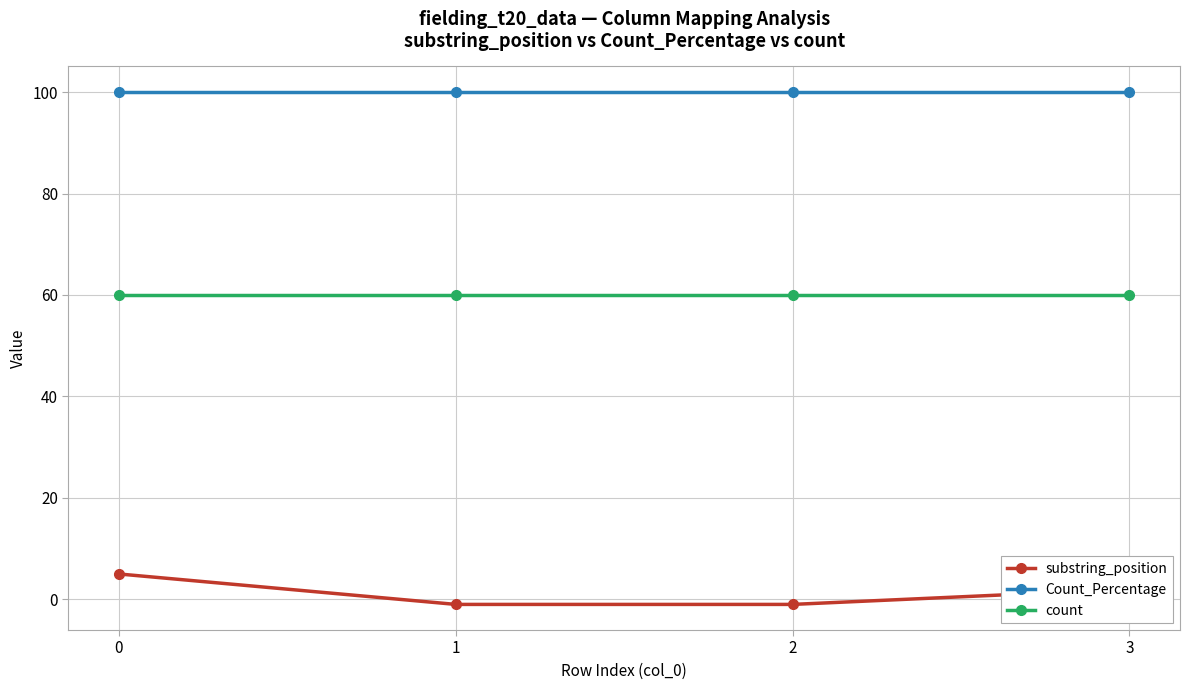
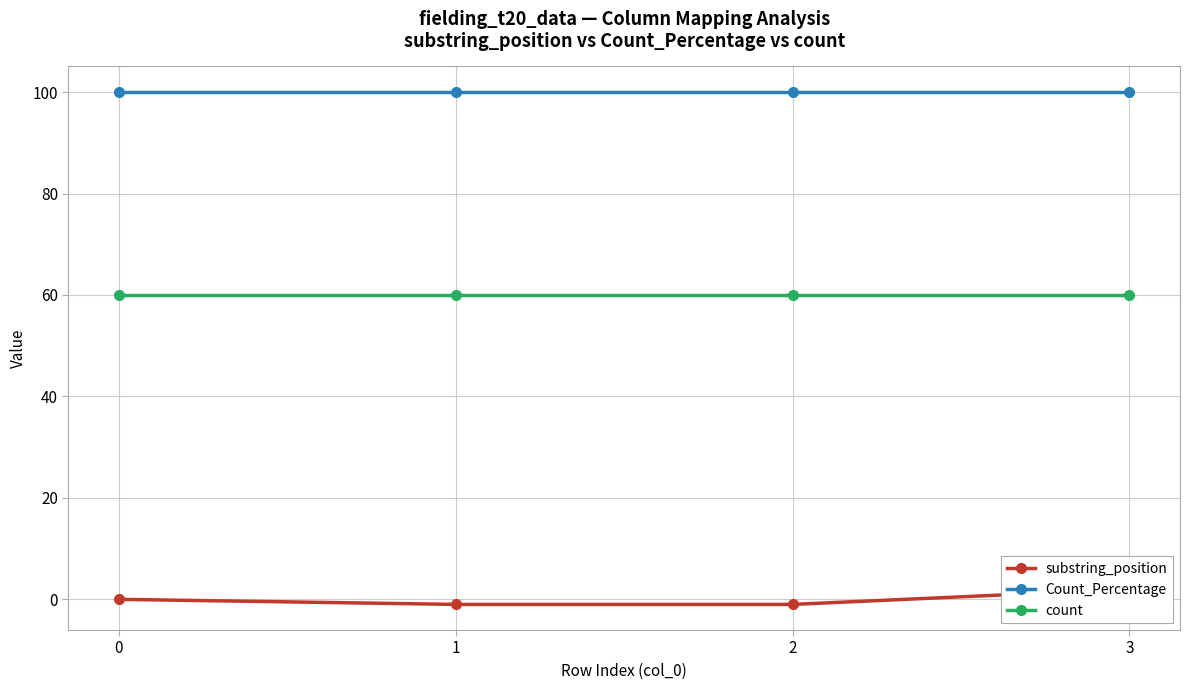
substring_position, 0: 5 -> 0
